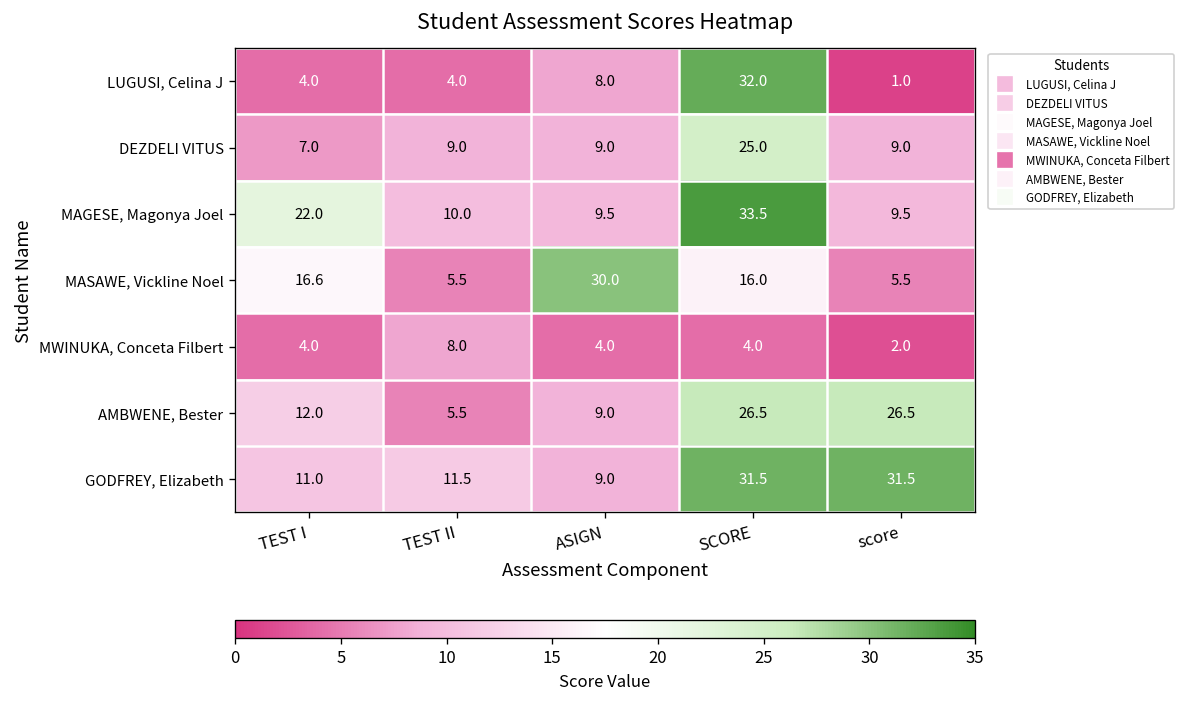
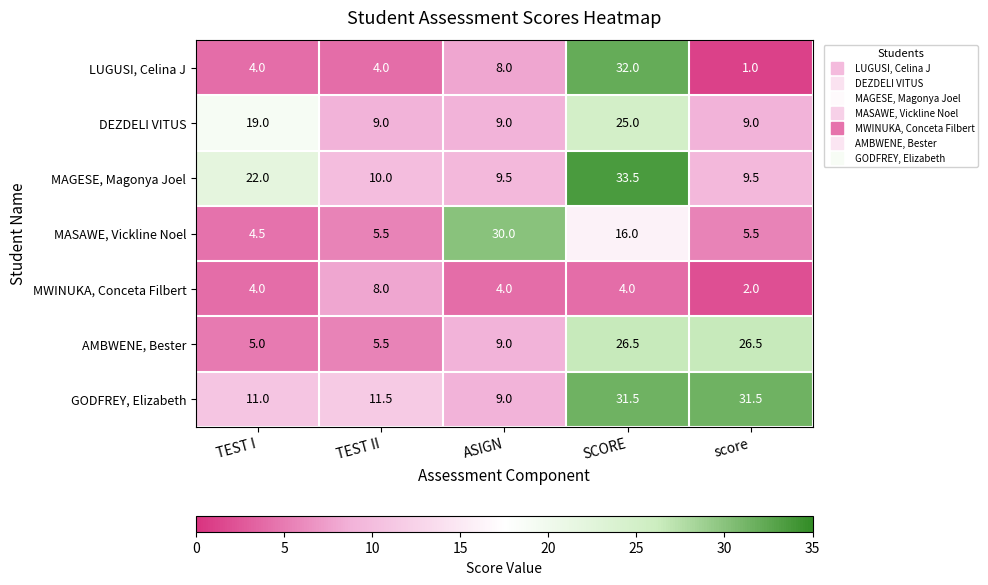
DEZDELI VITUS, TEST I: 7.0 -> 19.0
MASAWE, Vickline Noel, TEST I: 16.6 -> 4.5
AMBWENE, Bester, TEST I: 12.0 -> 5.0
